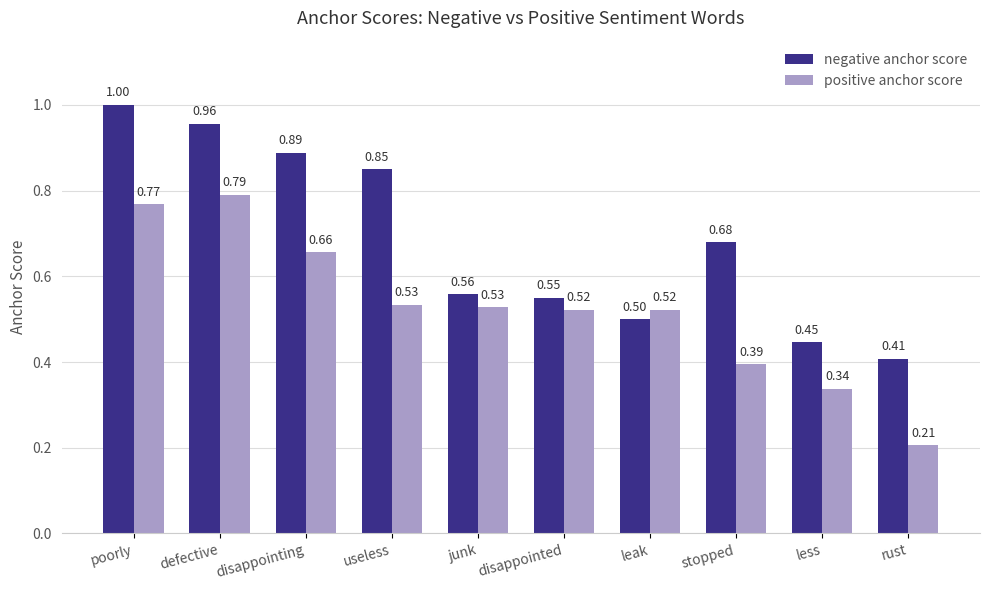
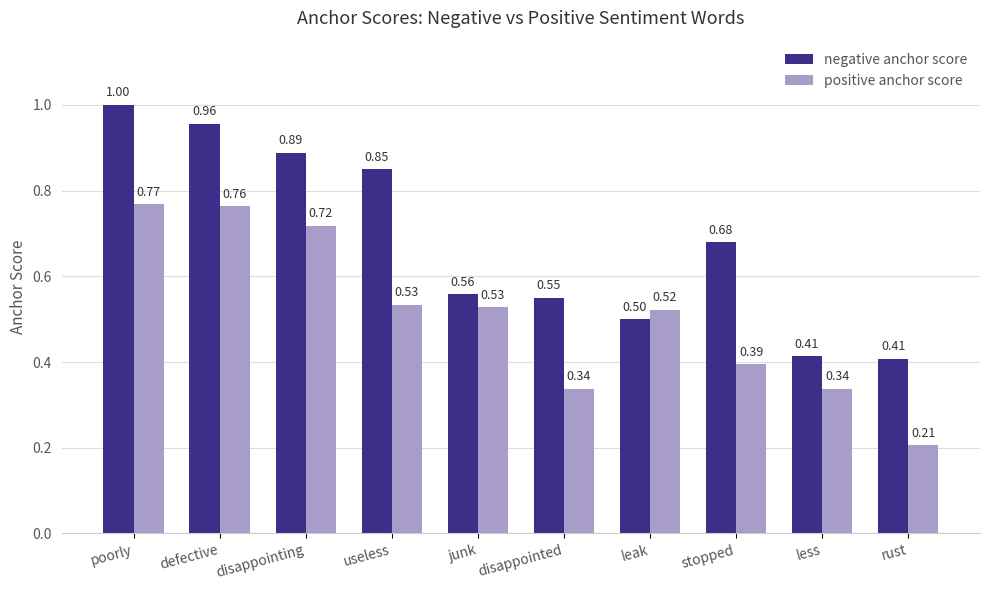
positive anchor score, defective: 0.79 -> 0.76
positive anchor score, disappointing: 0.66 -> 0.72
positive anchor score, disappointed: 0.52 -> 0.34
negative anchor score, less: 0.45 -> 0.41
